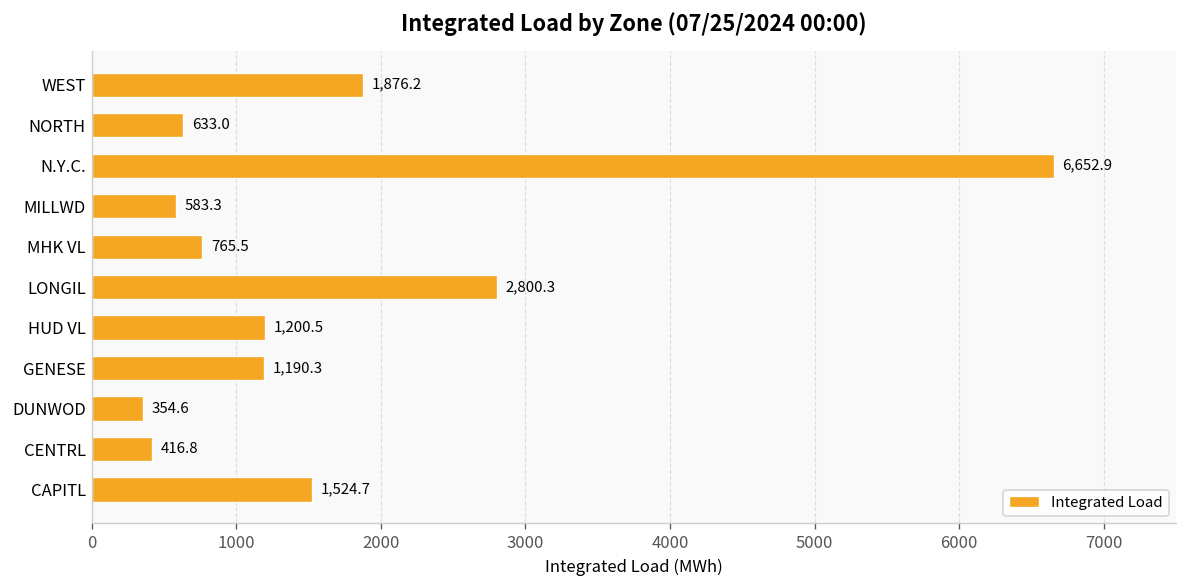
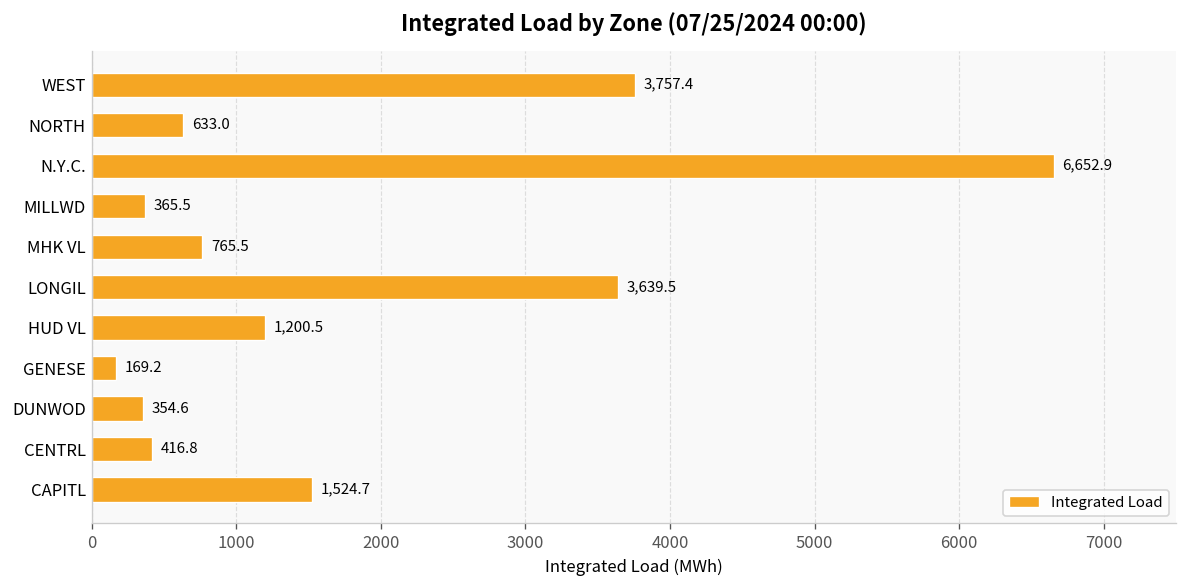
WEST: 1,876.2 -> 3,757.4
MILLWD: 583.3 -> 365.5
LONGIL: 2,800.3 -> 3,639.5
GENESE: 1,190.3 -> 169.2
